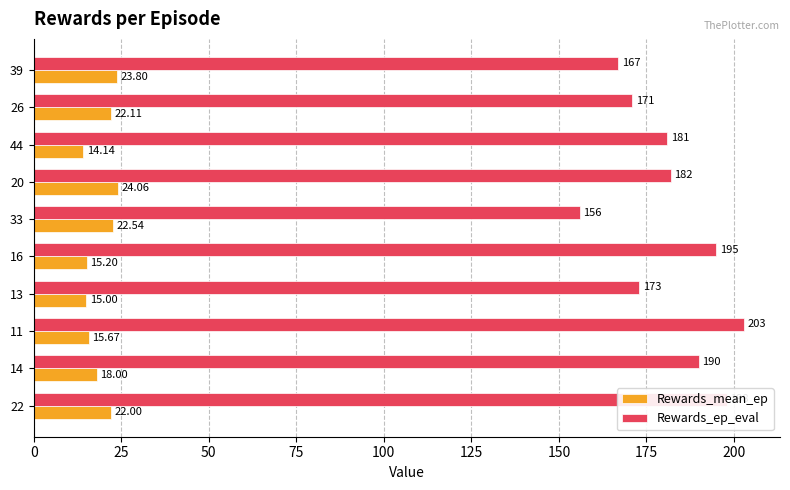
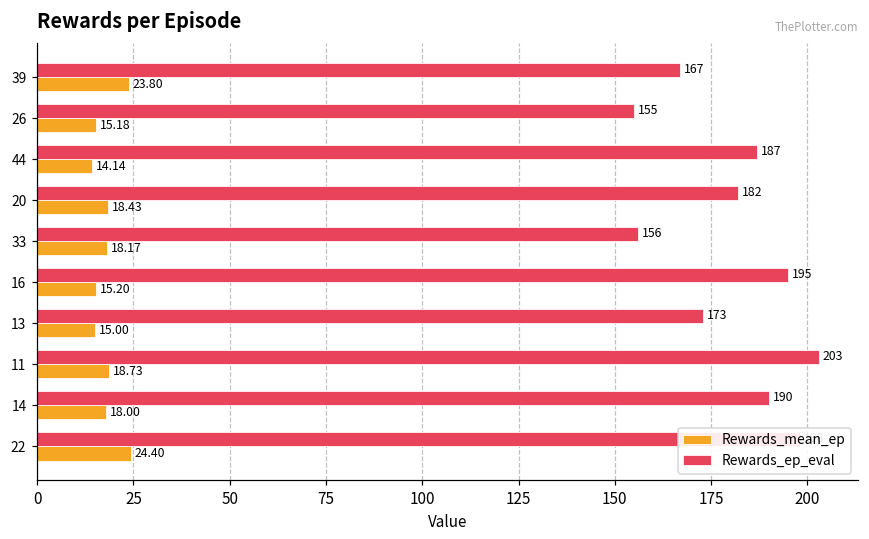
Rewards_ep_eval, 26: 171 -> 155
Rewards_mean_ep, 26: 22.11 -> 15.18
Rewards_ep_eval, 44: 181 -> 187
Rewards_mean_ep, 20: 24.06 -> 18.43
Rewards_mean_ep, 33: 22.54 -> 18.17
Rewards_mean_ep, 11: 15.67 -> 18.73
Rewards_mean_ep, 22: 22.00 -> 24.40
